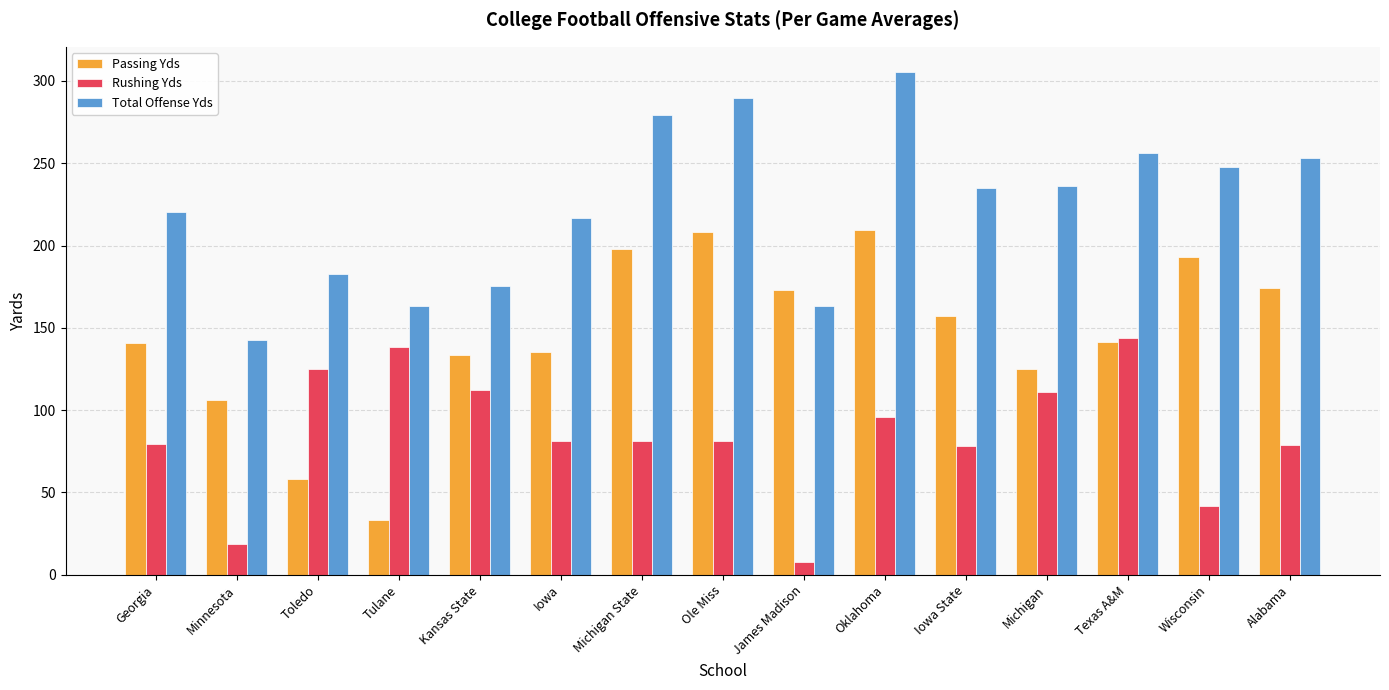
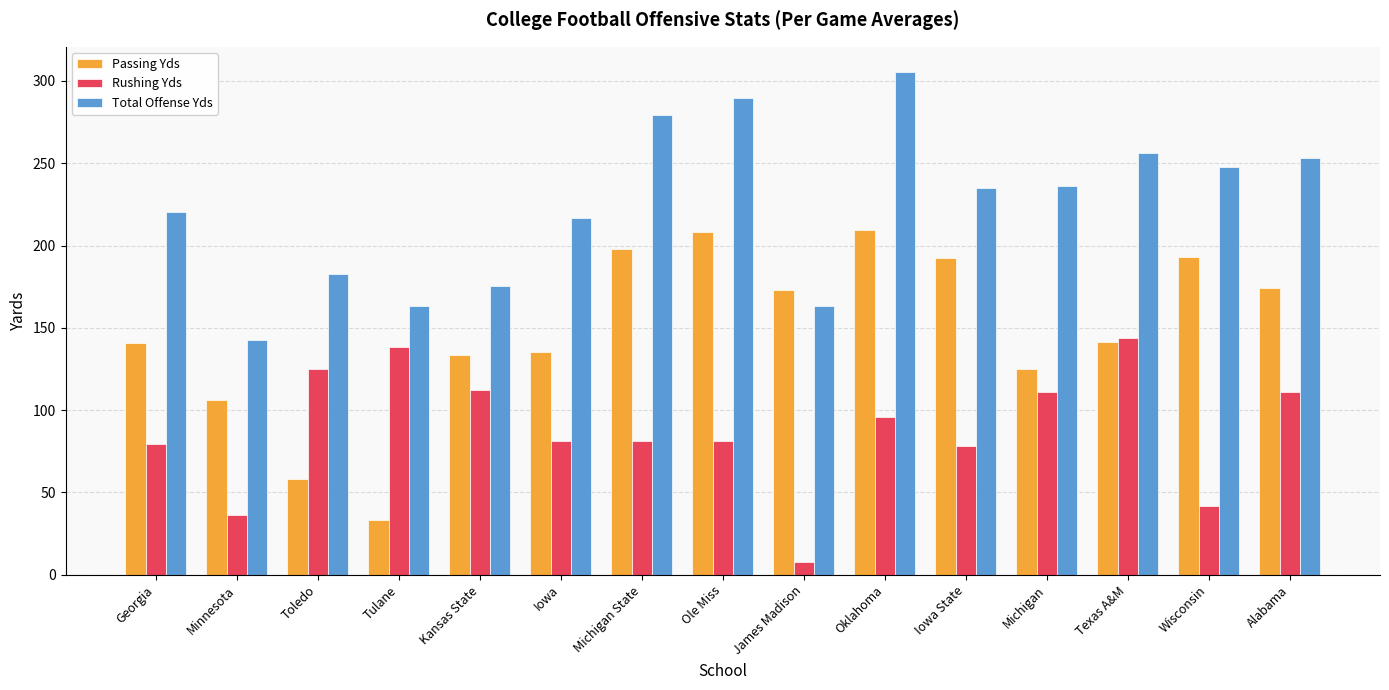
Rushing Yds, Minnesota: 19 -> 37
Passing Yds, Iowa State: 157 -> 192
Rushing Yds, Alabama: 79 -> 111
